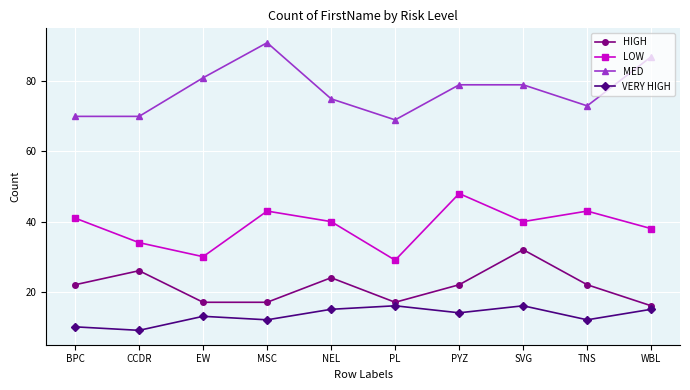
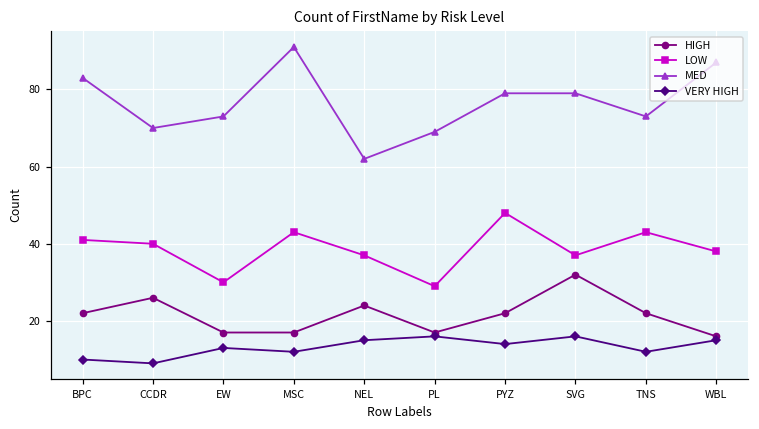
MED, BPC: 70 -> 83
LOW, CCDR: 34 -> 40
MED, EW: 81 -> 73
LOW, NEL: 40 -> 37
MED, NEL: 75 -> 62
LOW, SVG: 40 -> 37
